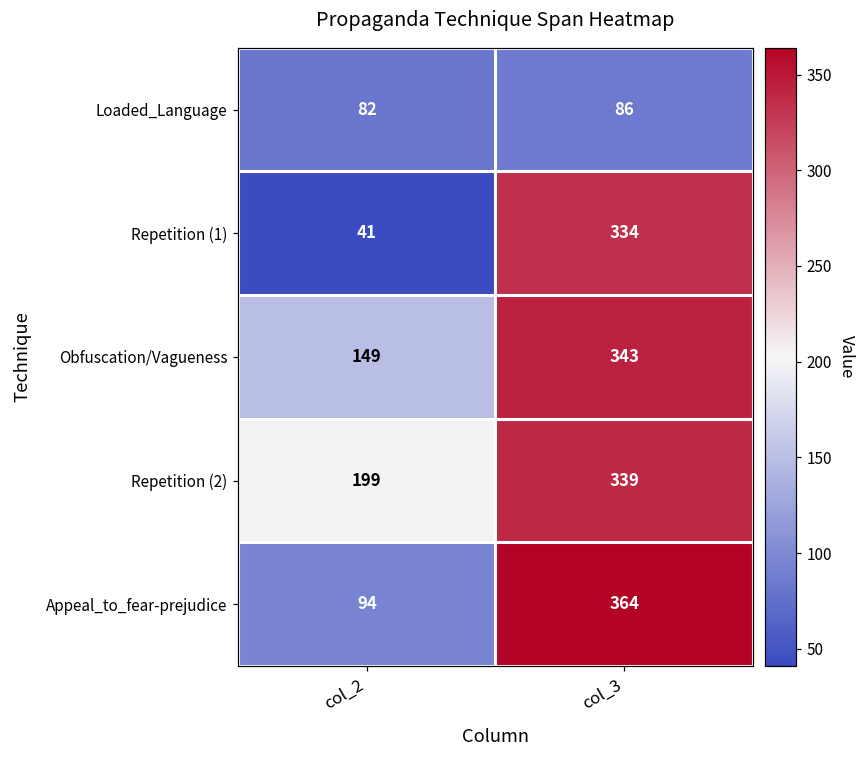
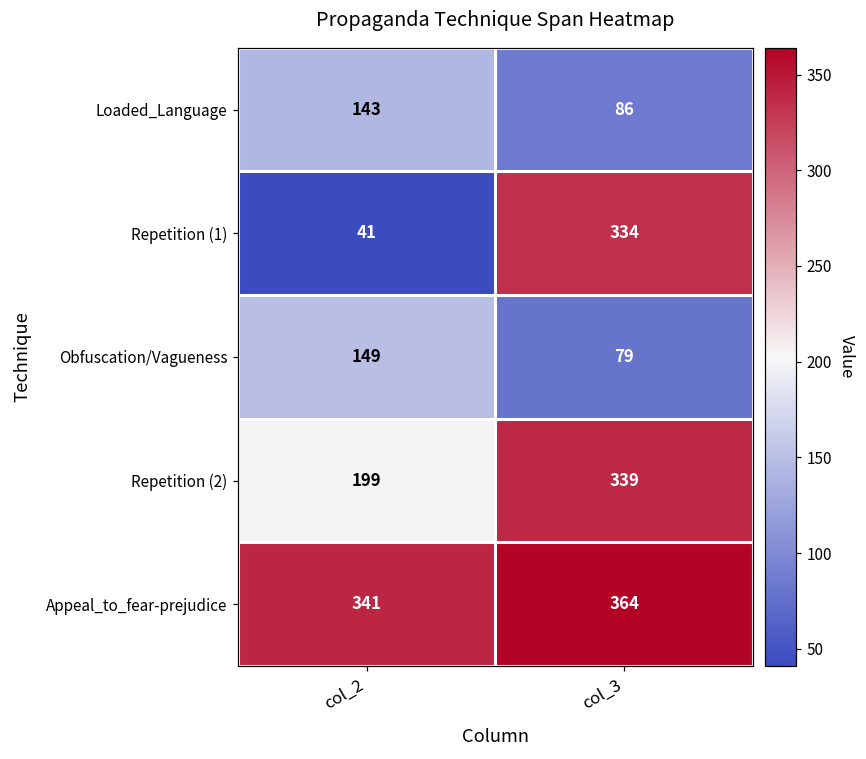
Loaded_Language, col_2: 82 -> 143
Obfuscation/Vagueness, col_3: 343 -> 79
Appeal_to_fear-prejudice, col_2: 94 -> 341
